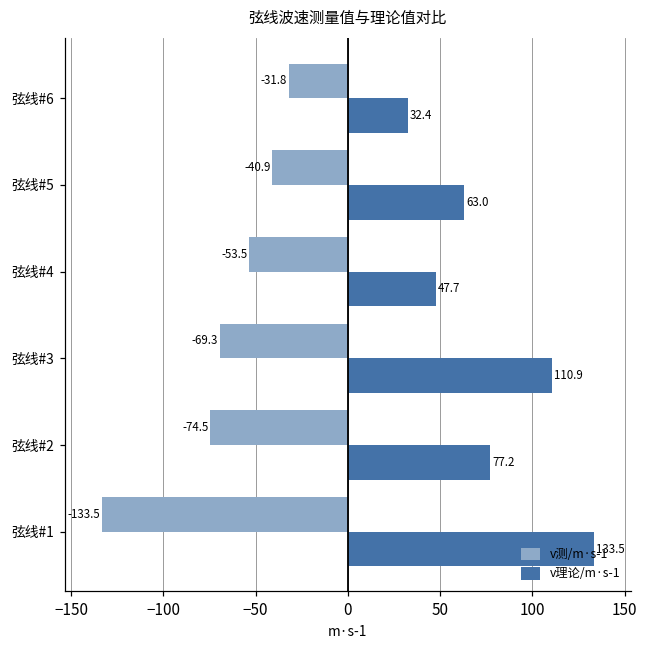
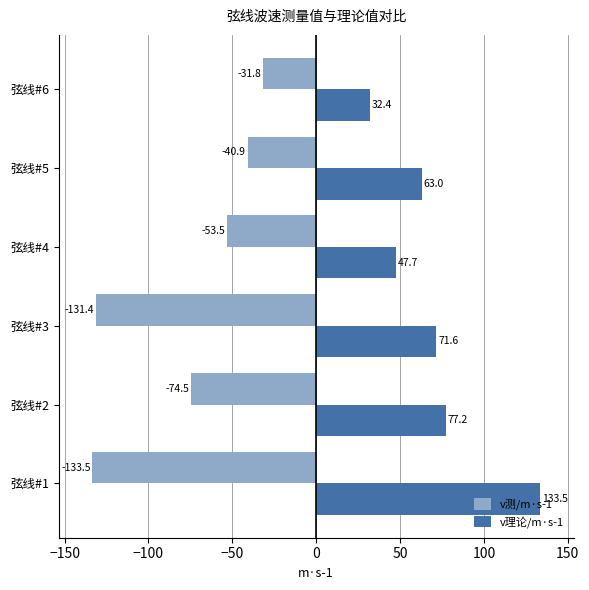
v测/m·s-1, 弦线#3: -69.3 -> -131.4
v理论/m·s-1, 弦线#3: 110.9 -> 71.6
